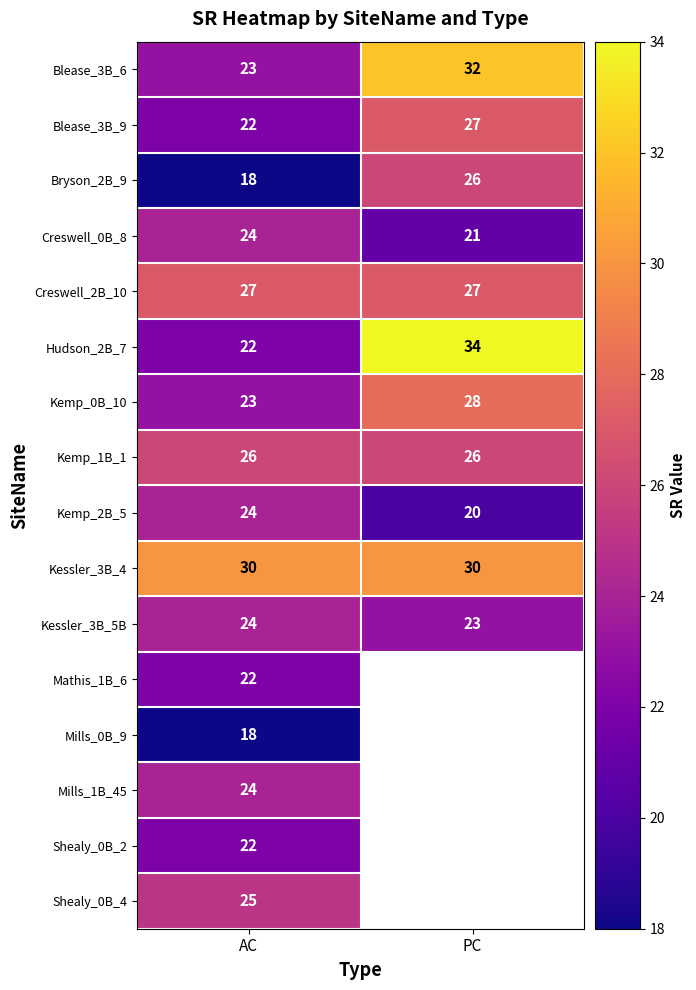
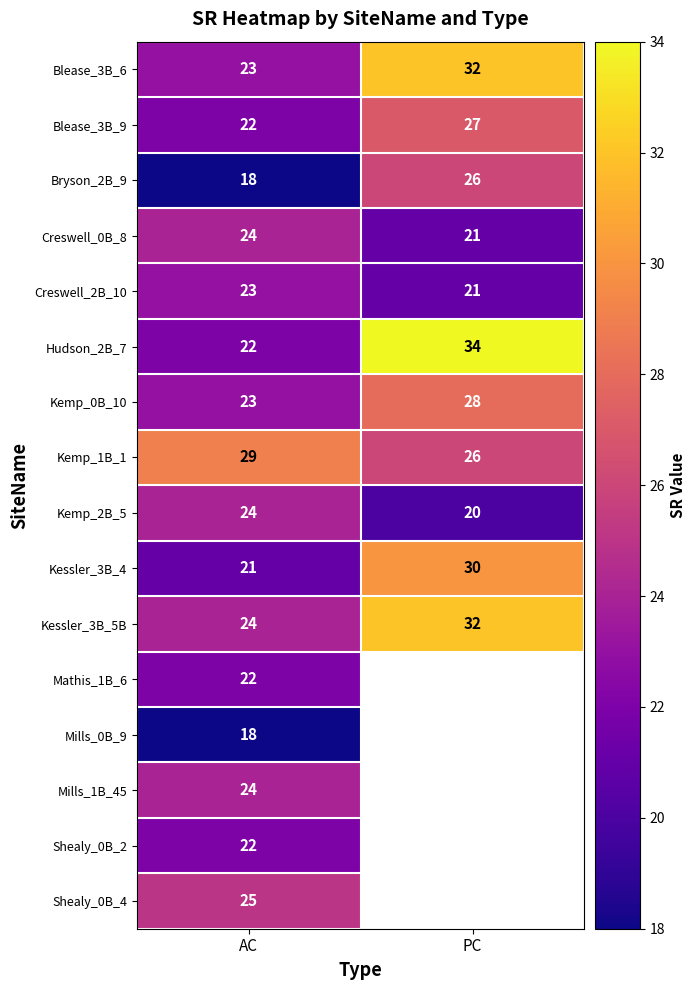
Creswell_2B_10, AC: 27 -> 23
Creswell_2B_10, PC: 27 -> 21
Kemp_1B_1, AC: 26 -> 29
Kessler_3B_4, AC: 30 -> 21
Kessler_3B_5B, PC: 23 -> 32
